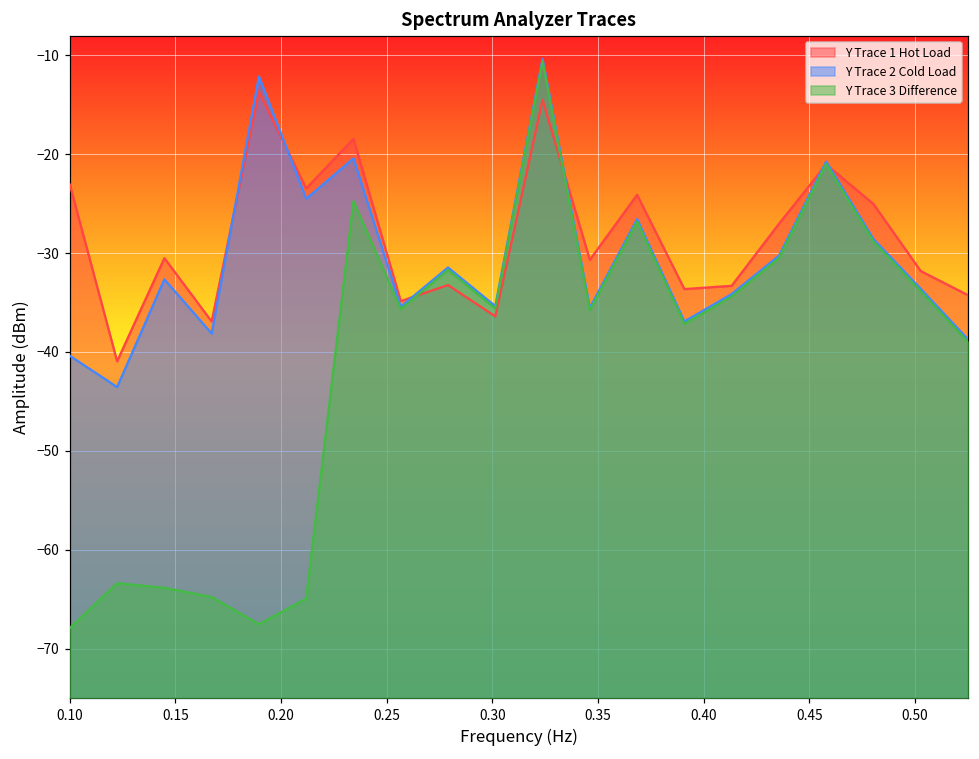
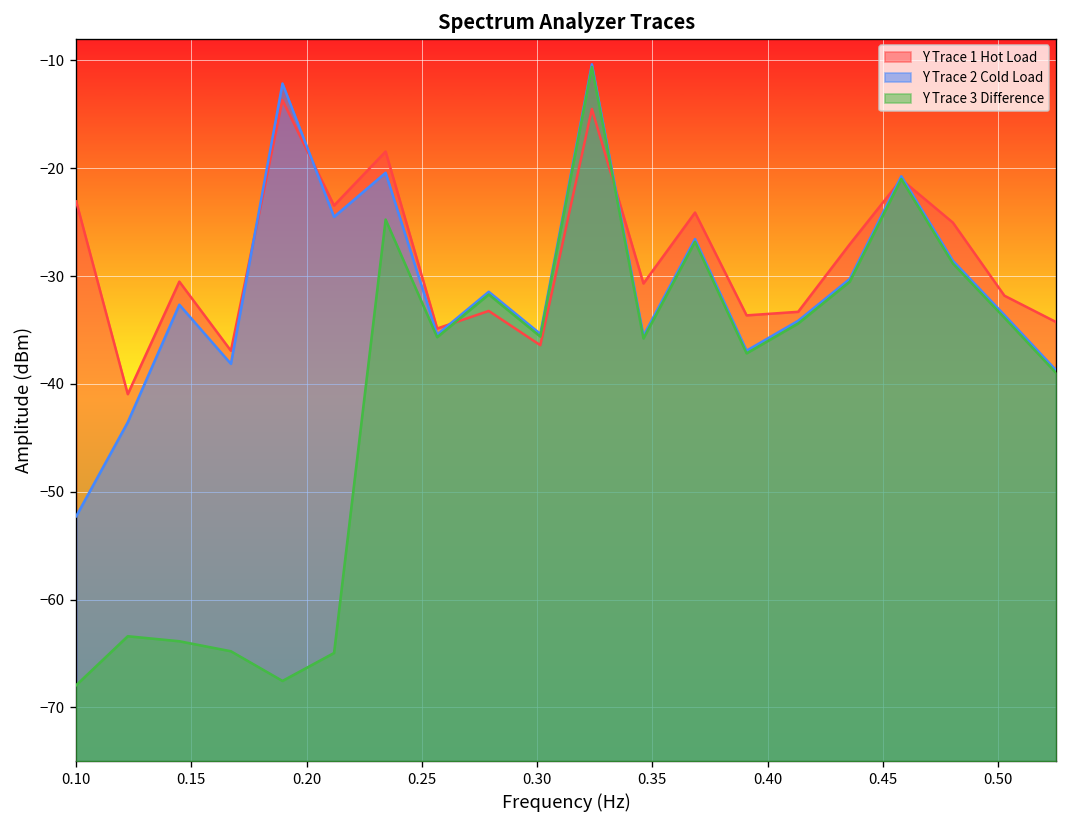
Y Trace 2 Cold Load, 0.10: -40 -> -52
